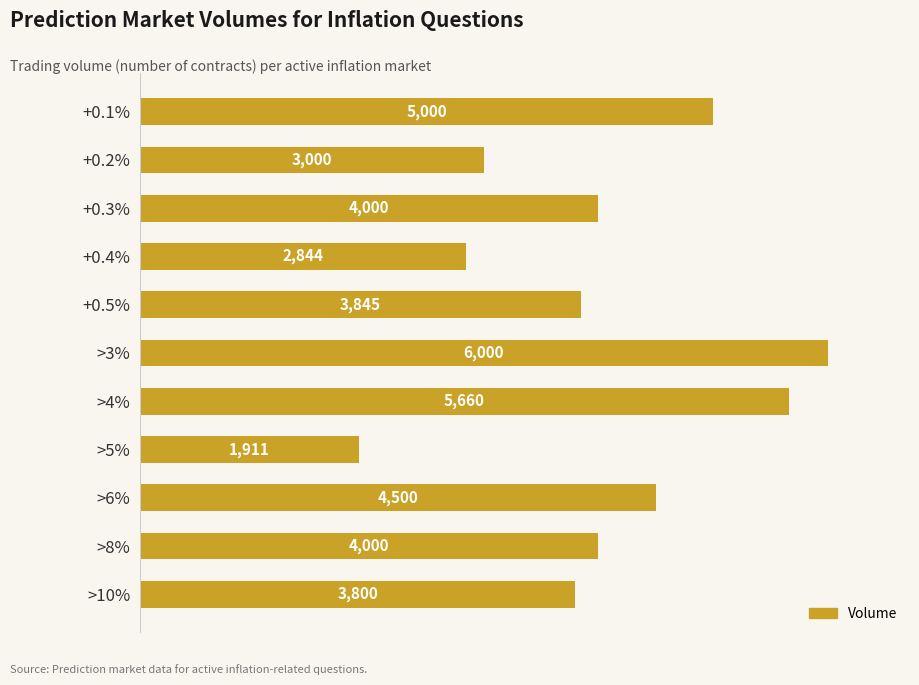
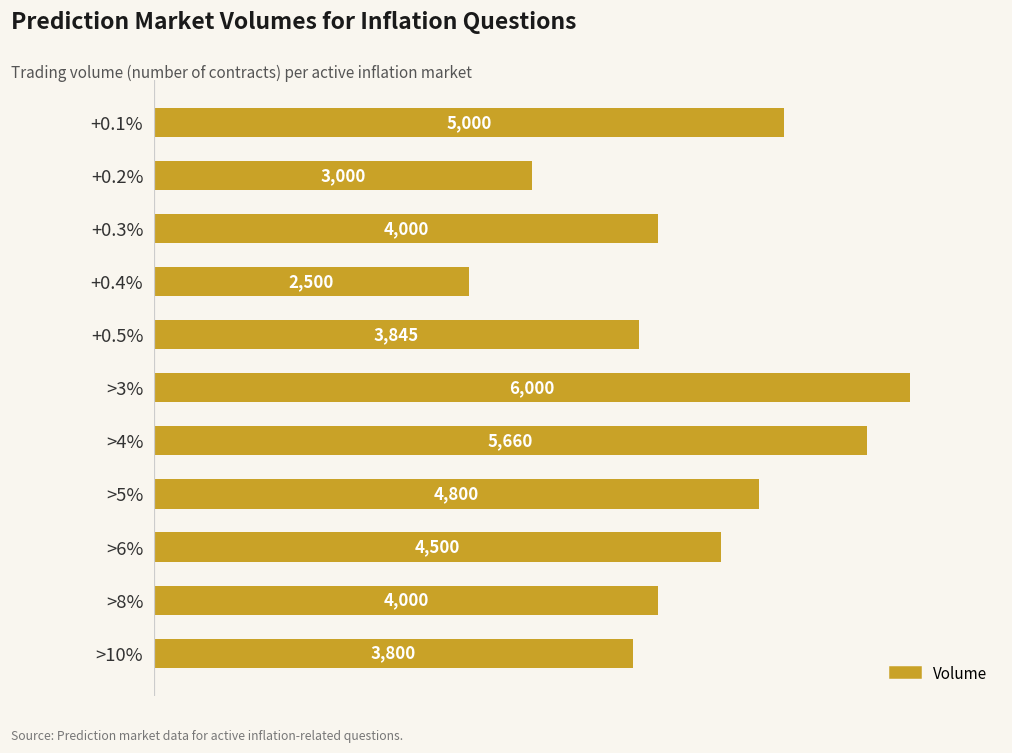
+0.4%: 2,844 -> 2,500
>5%: 1,911 -> 4,800
